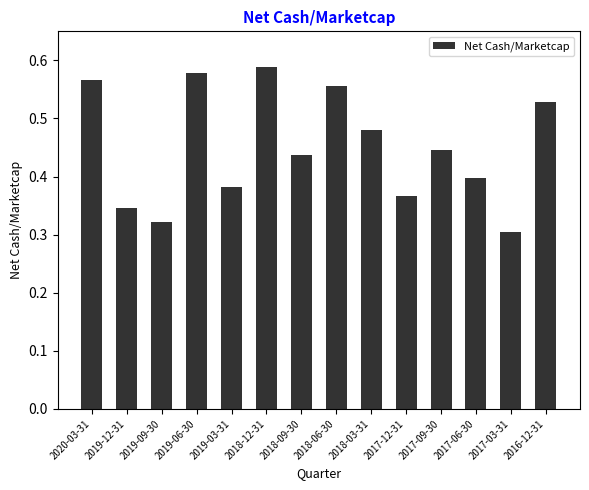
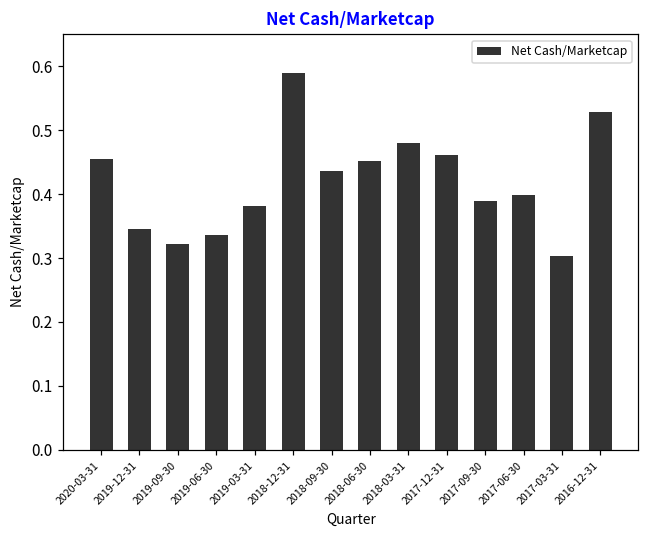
2020-03-31: 0.57 -> 0.45
2019-06-30: 0.58 -> 0.34
2018-06-30: 0.56 -> 0.45
2017-12-31: 0.37 -> 0.46
2017-09-30: 0.45 -> 0.39
